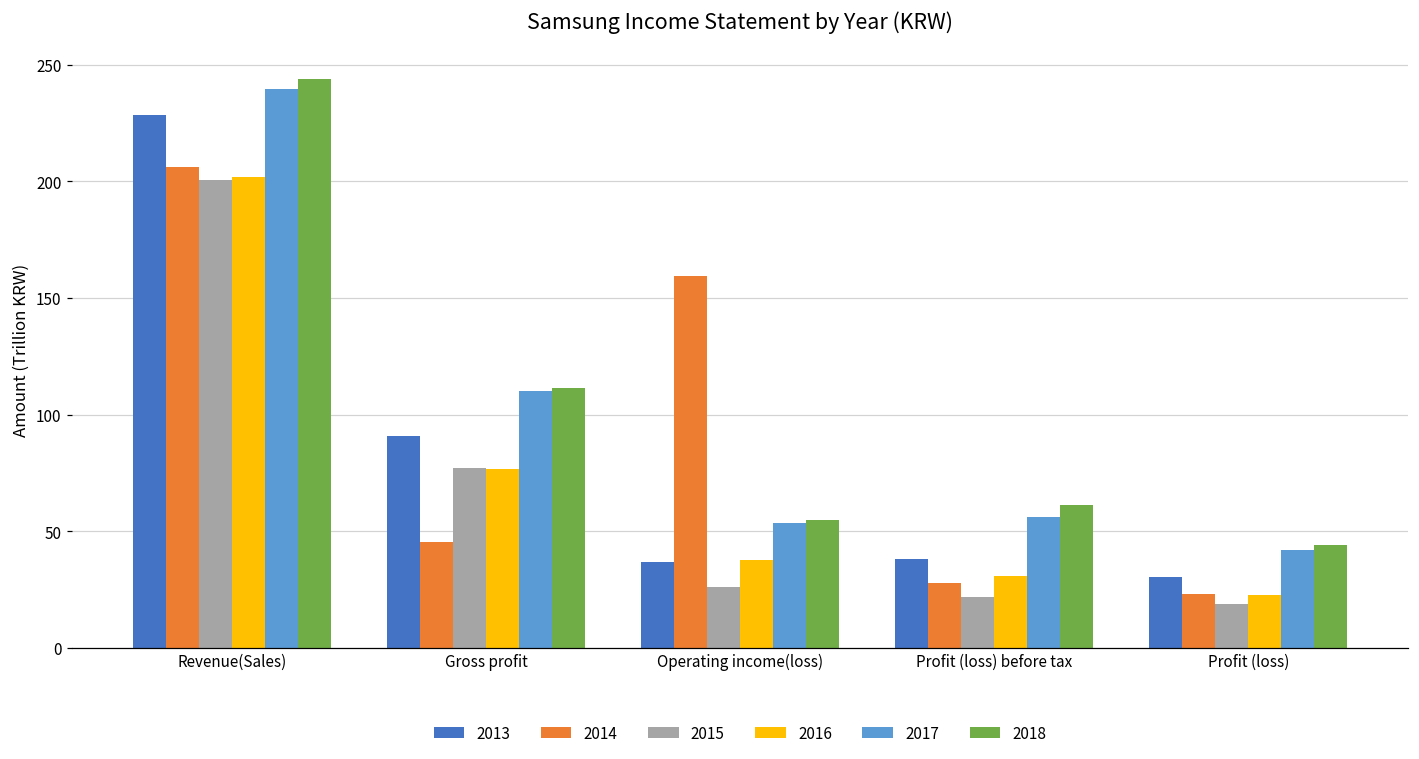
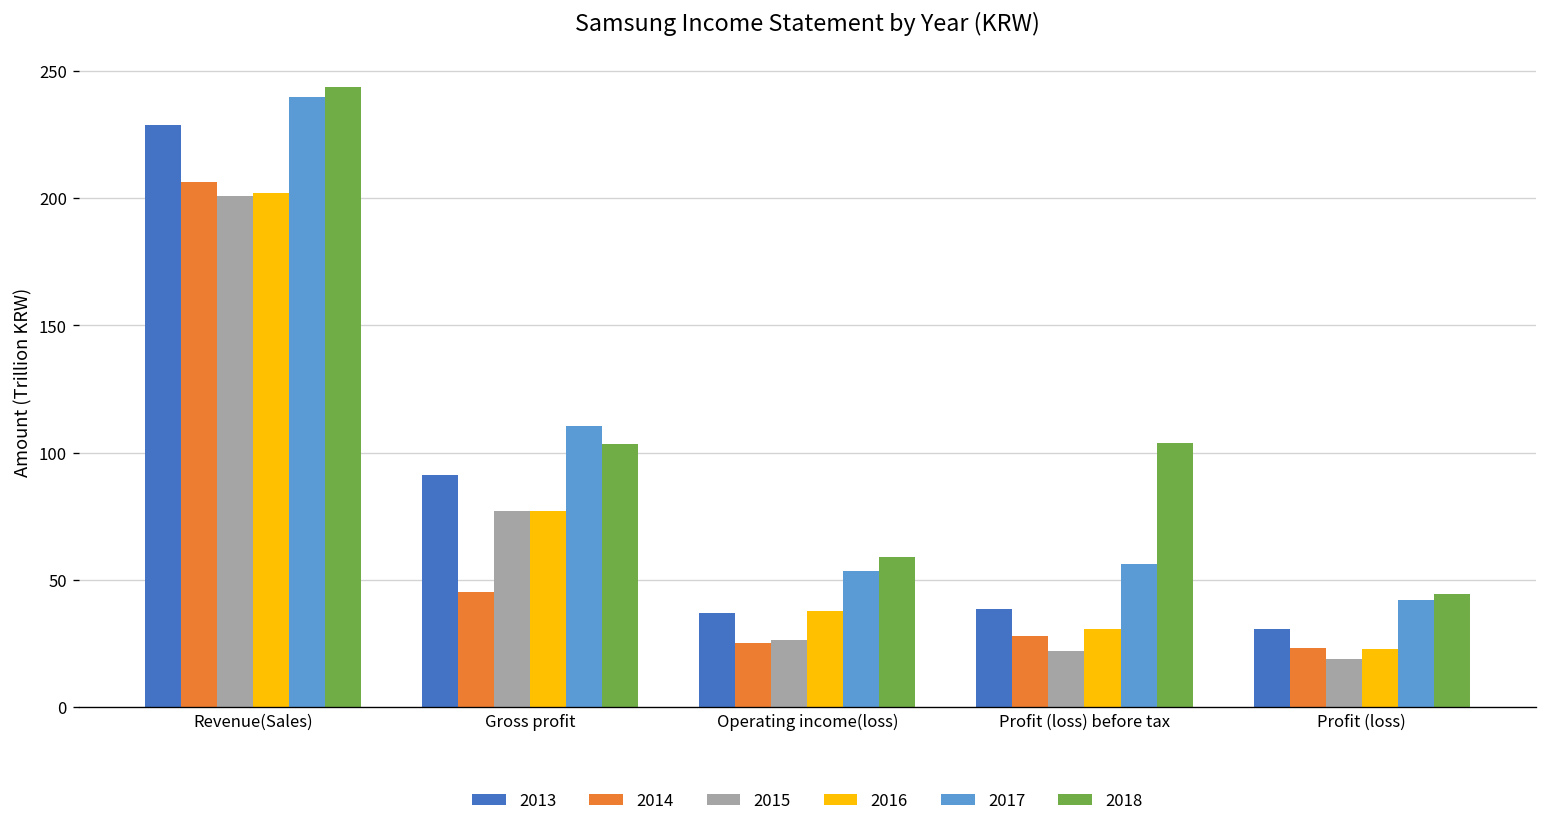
2018, Gross profit: 111 -> 103
2014, Operating income(loss): 159 -> 25
2018, Operating income(loss): 55 -> 59
2018, Profit (loss) before tax: 61 -> 104
